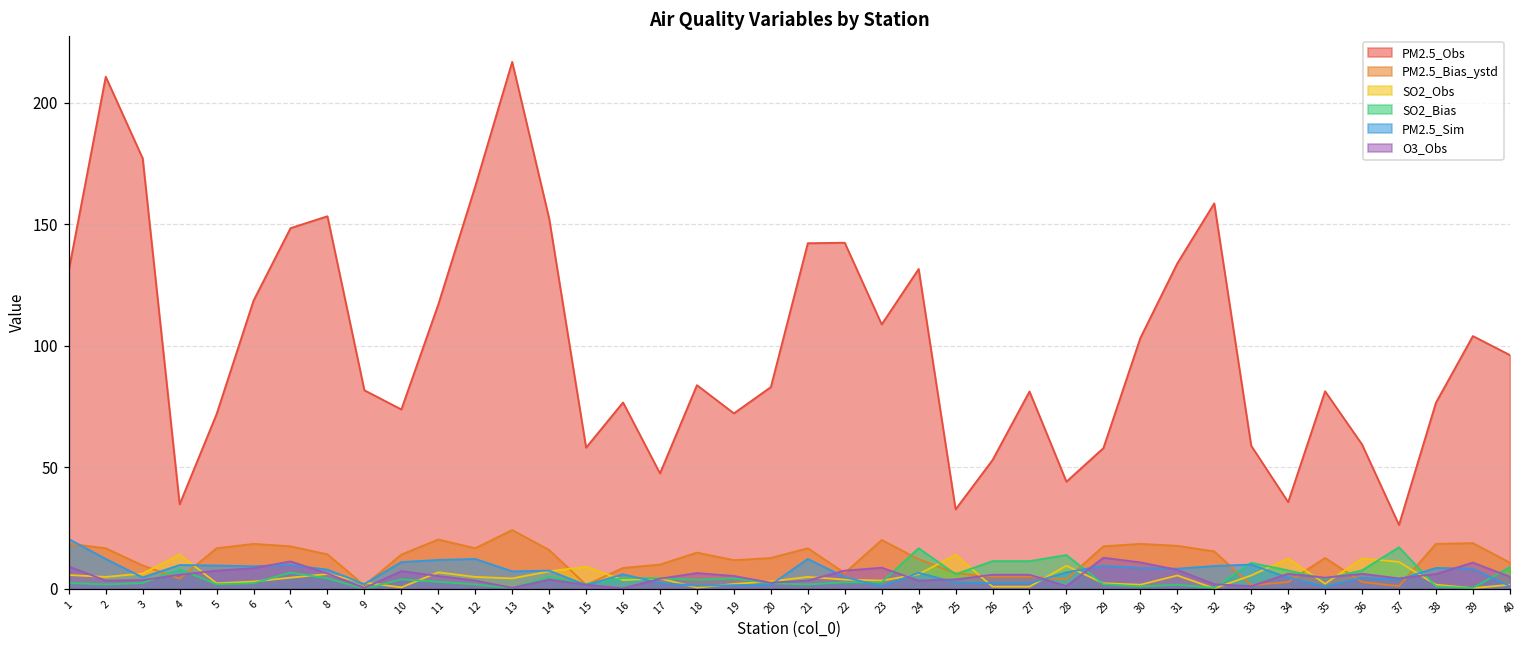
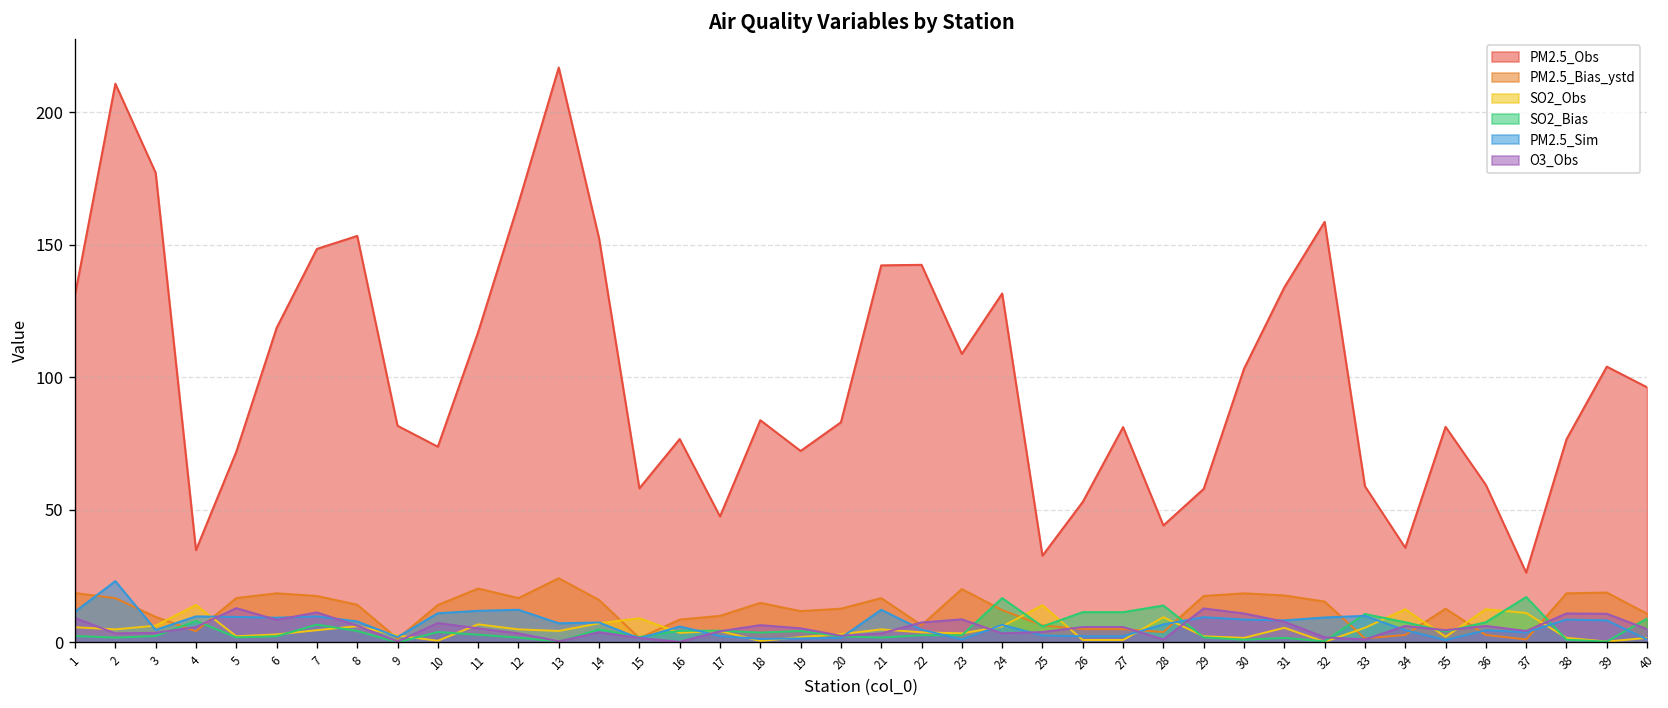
PM2.5_Sim, 1: 21 -> 12
PM2.5_Sim, 2: 12 -> 23
O3_Obs, 5: 8 -> 13
O3_Obs, 38: 6 -> 11
